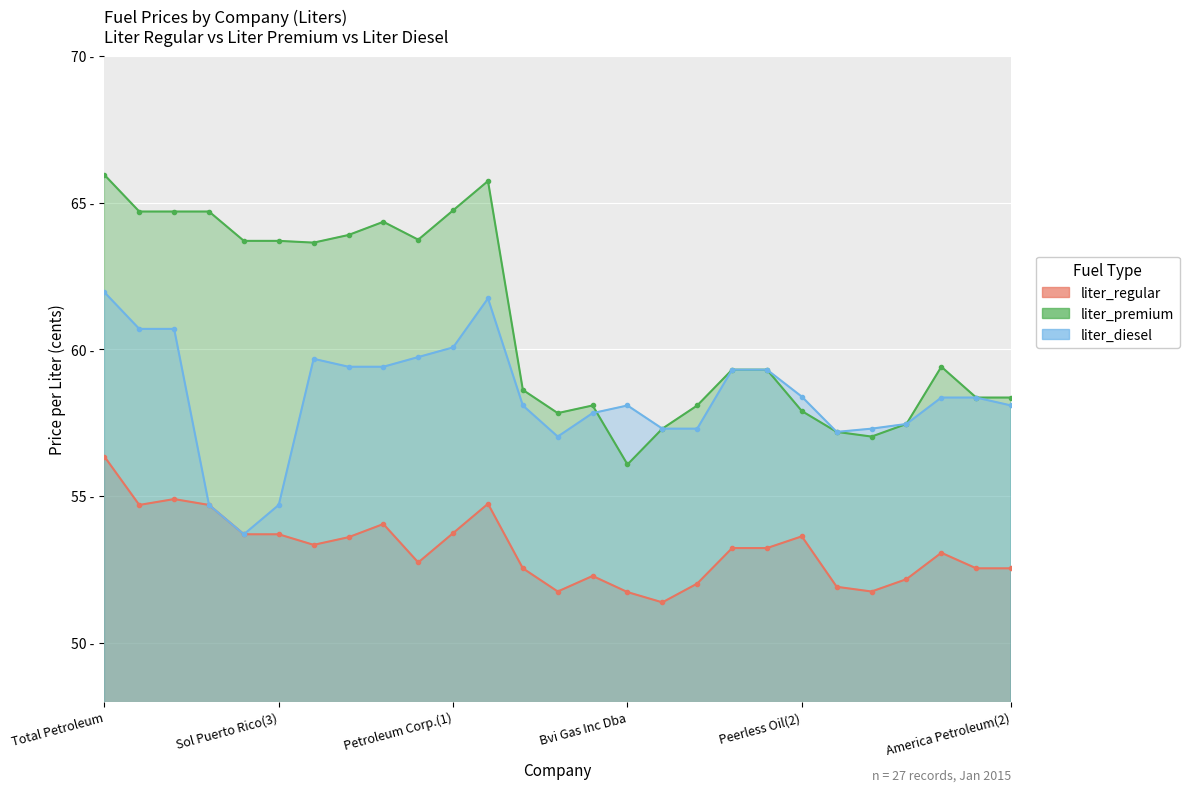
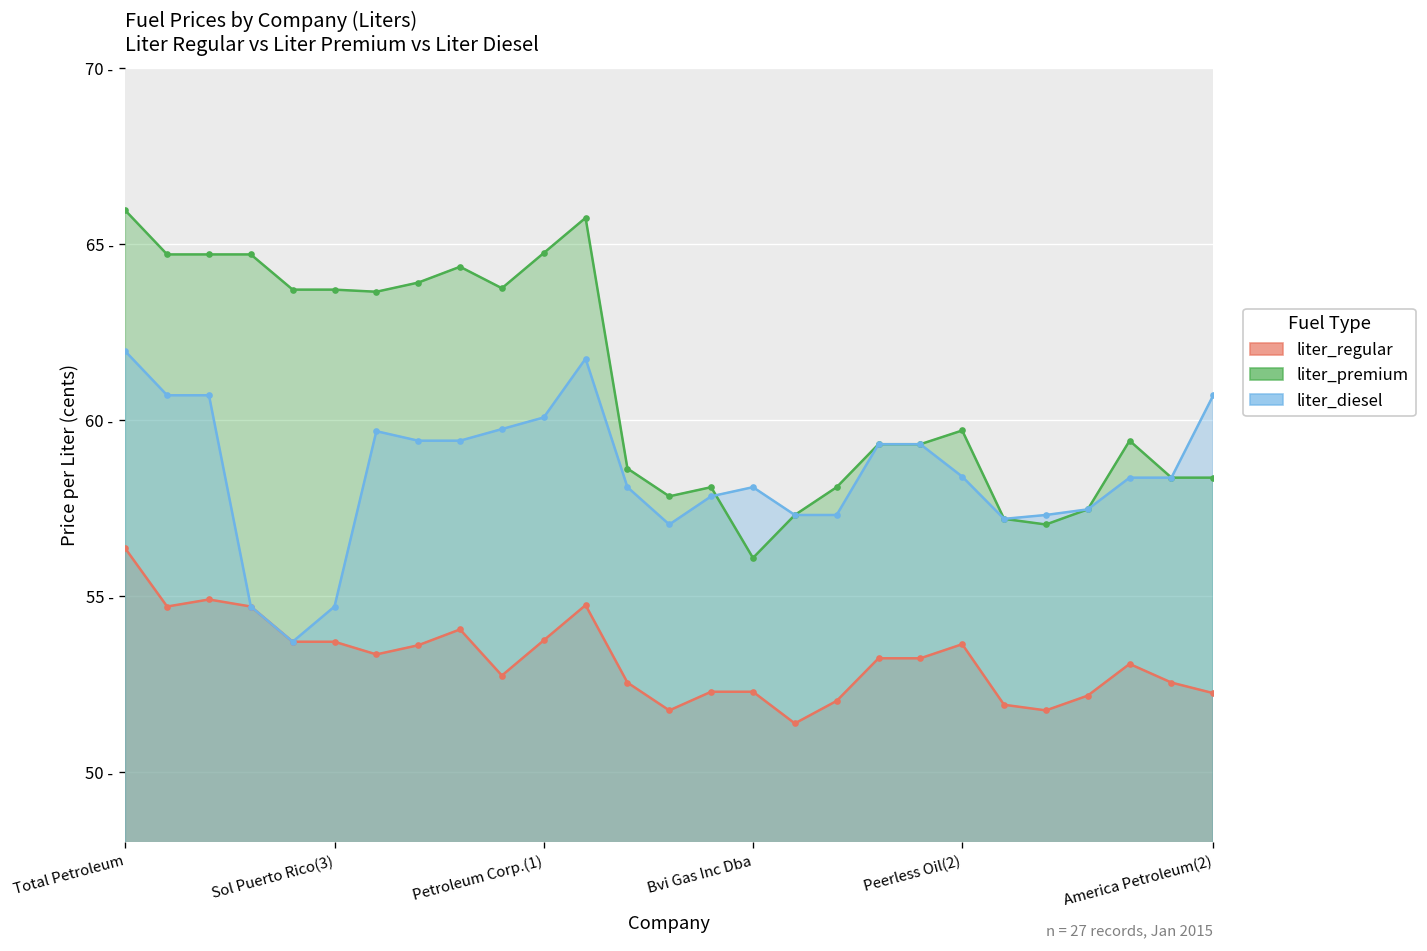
liter_regular, Bvi Gas Inc Dba: 51.7 - -> 52.3 -
liter_premium, Peerless Oil(2): 57.9 - -> 59.7 -
liter_regular, America Petroleum(2): 52.5 - -> 52.2 -
liter_diesel, America Petroleum(2): 58.1 - -> 60.7 -
